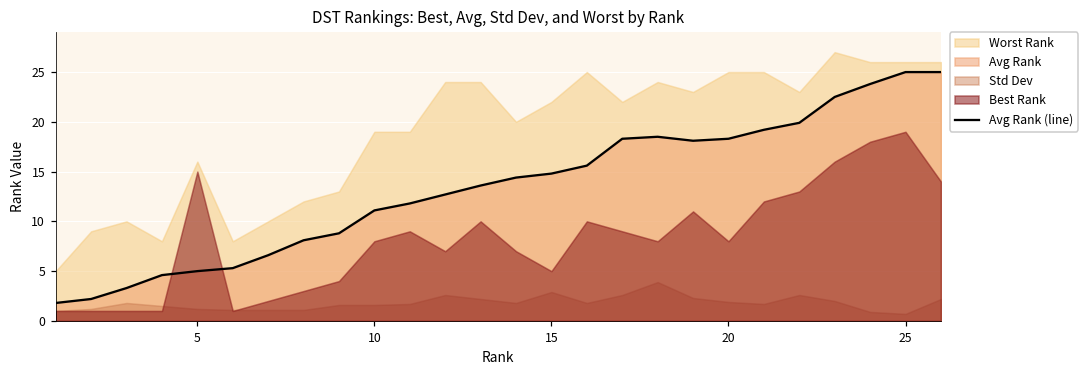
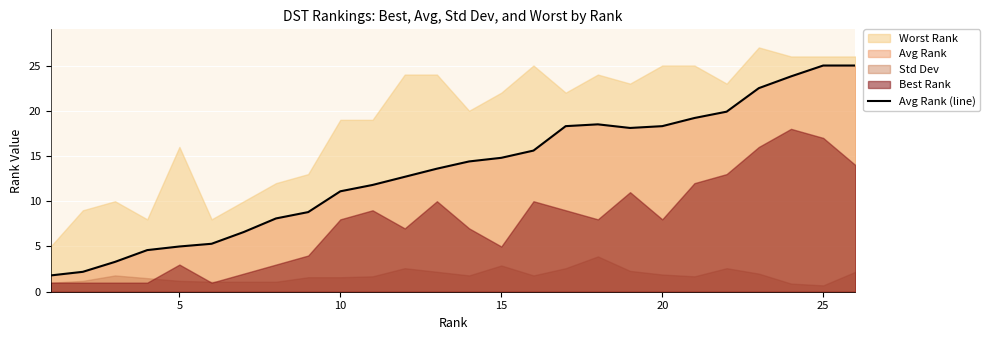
Best Rank, 5: 15 -> 3
Best Rank, 25: 19 -> 17
